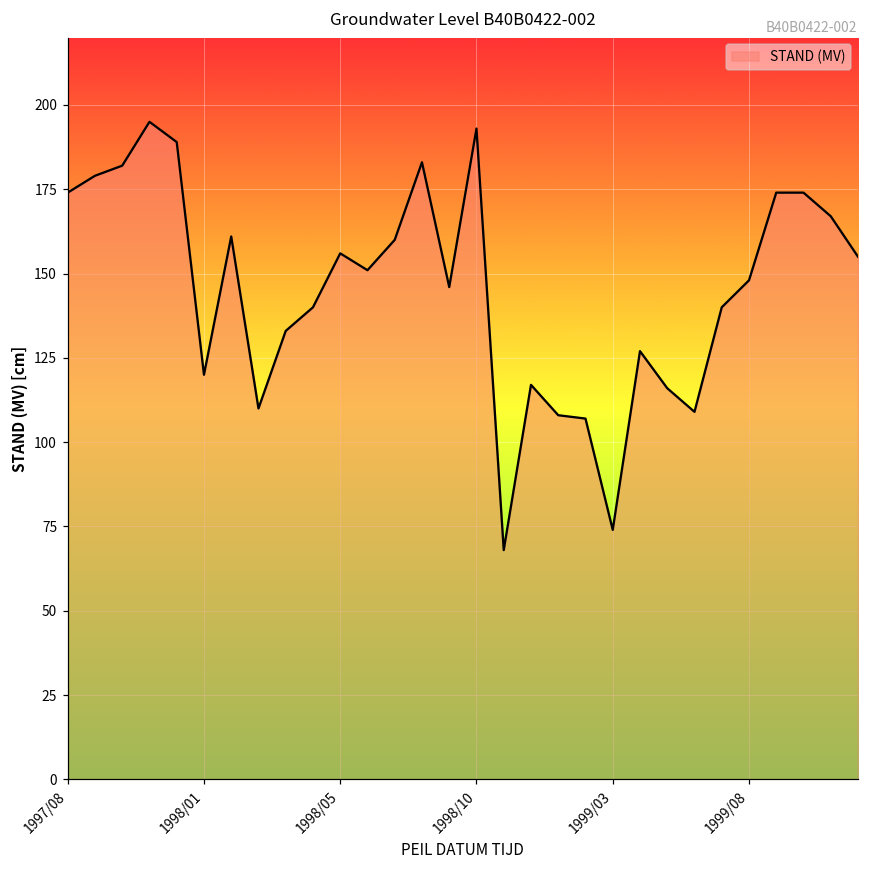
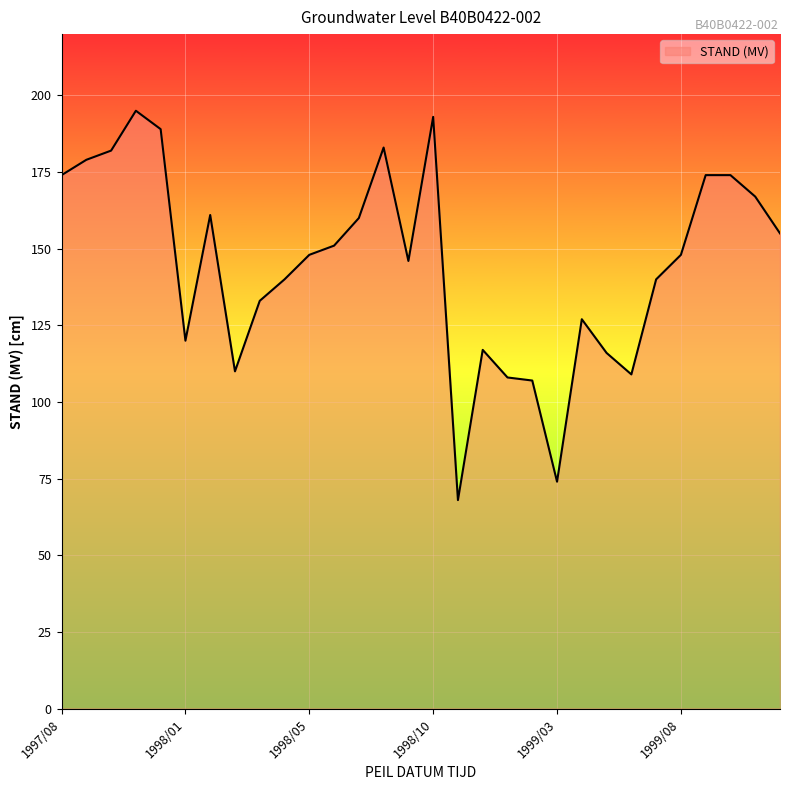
1998/05: 156 -> 148
